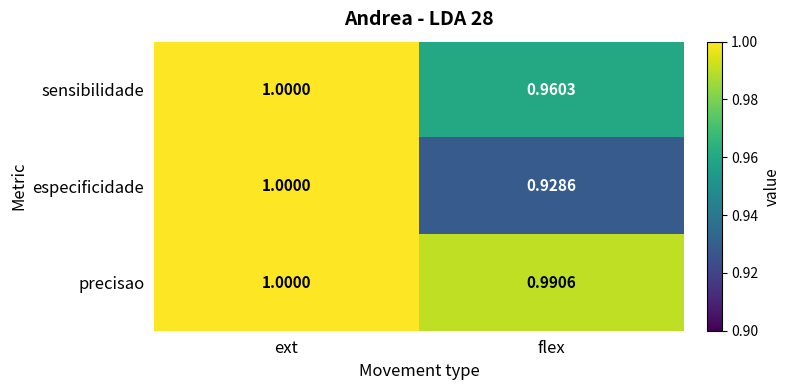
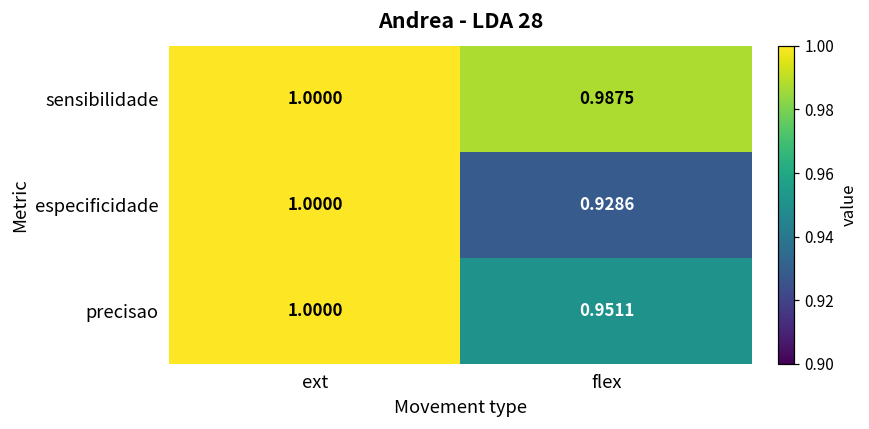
sensibilidade, flex: 0.9603 -> 0.9875
precisao, flex: 0.9906 -> 0.9511
